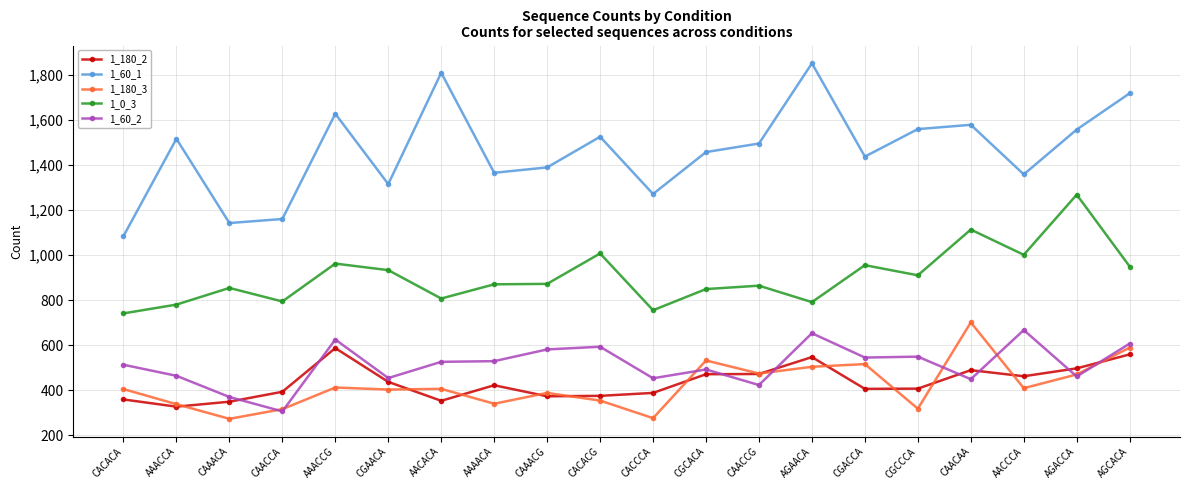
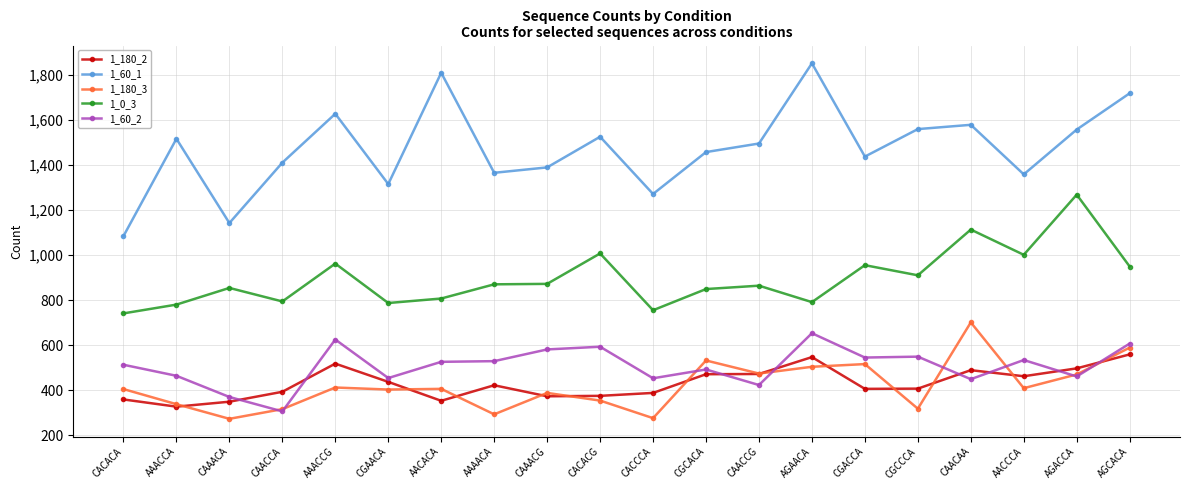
1_60_1, CAACCA: 1,160 -> 1,410
1_180_2, AAACCG: 590 -> 520
1_0_3, CGAACA: 930 -> 790
1_180_3, AAAACA: 340 -> 290
1_60_2, AACCCA: 670 -> 540
